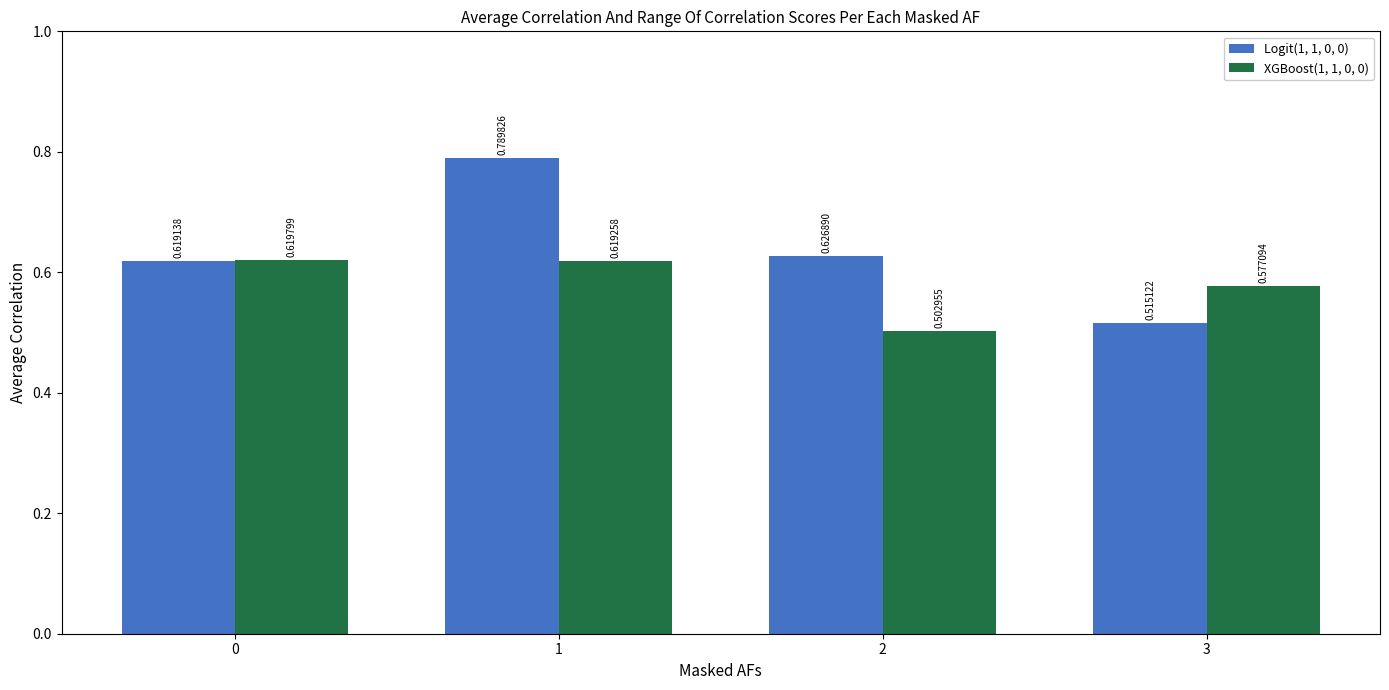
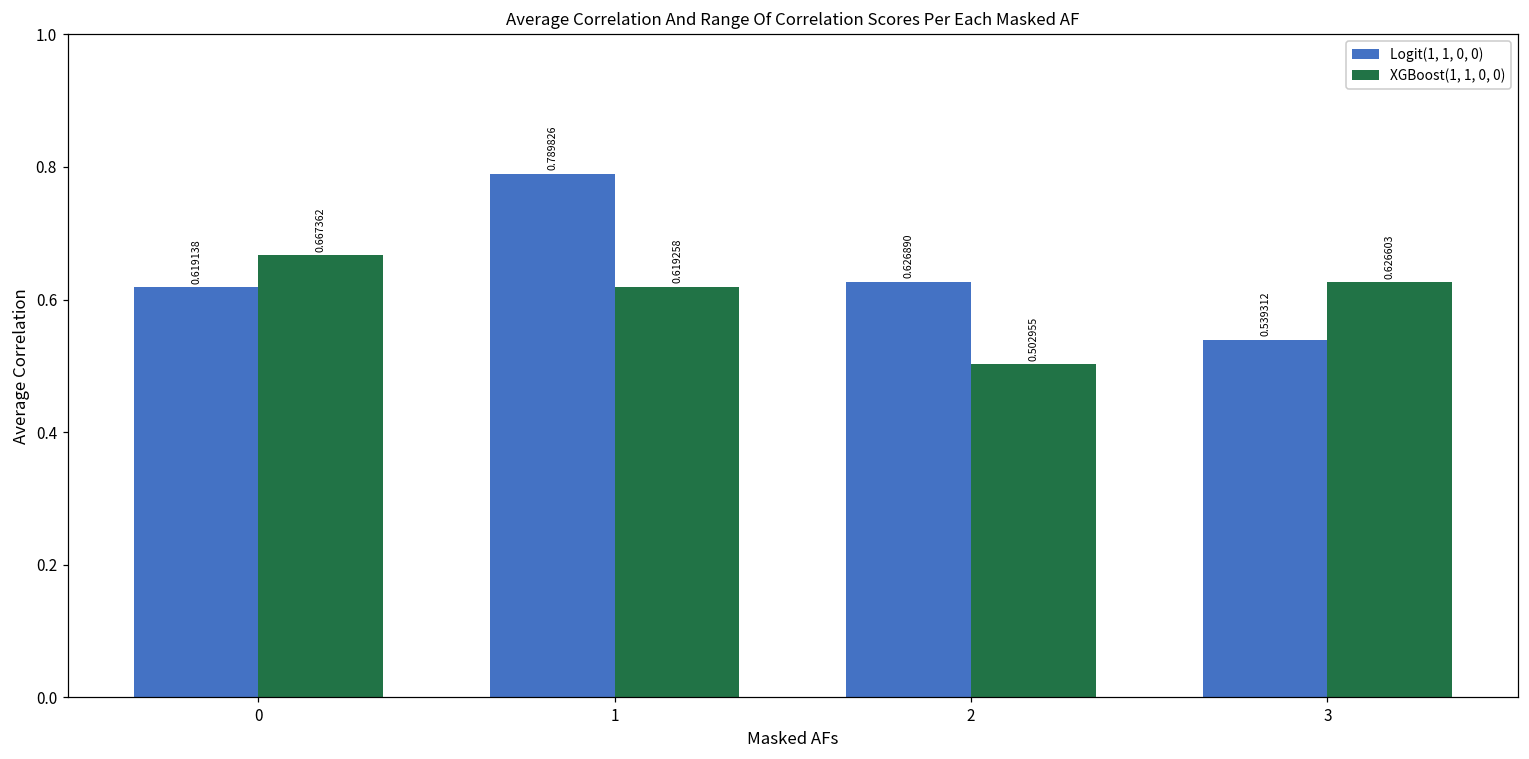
XGBoost(1, 1, 0, 0), 0: 0.619799 -> 0.667362
Logit(1, 1, 0, 0), 3: 0.515122 -> 0.539312
XGBoost(1, 1, 0, 0), 3: 0.577094 -> 0.626603
